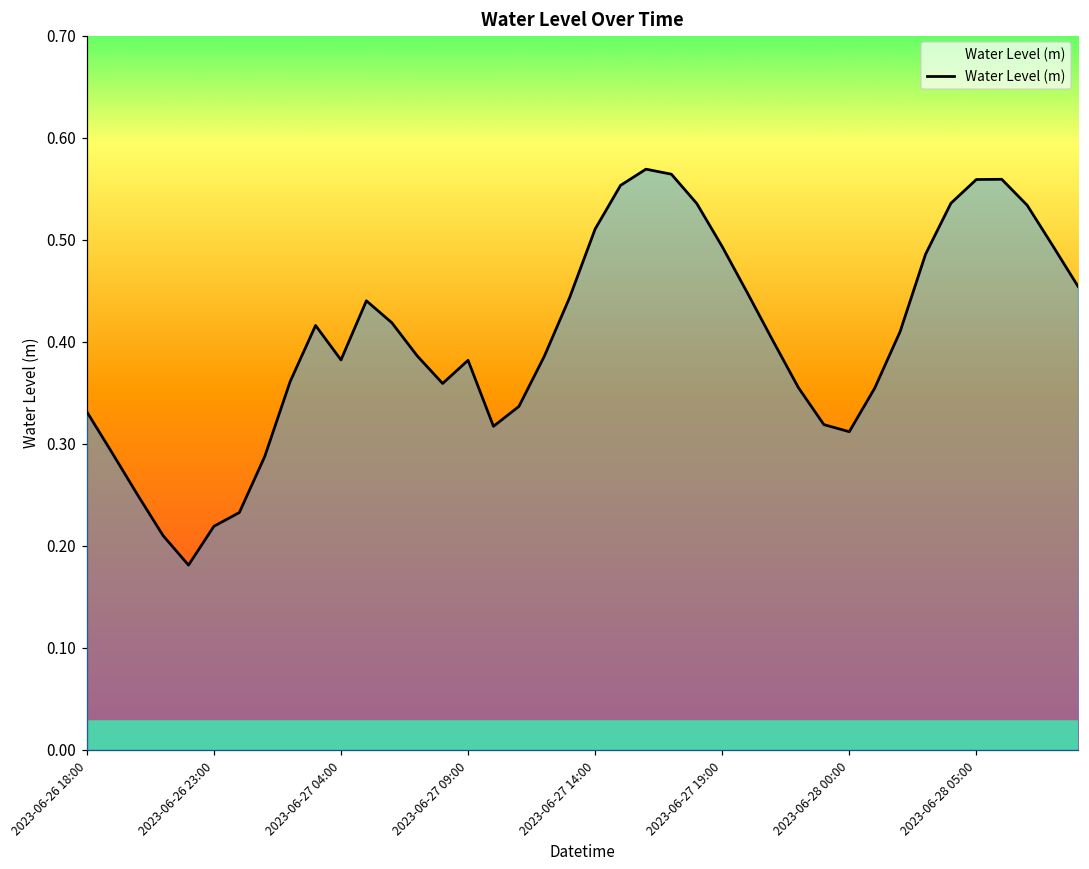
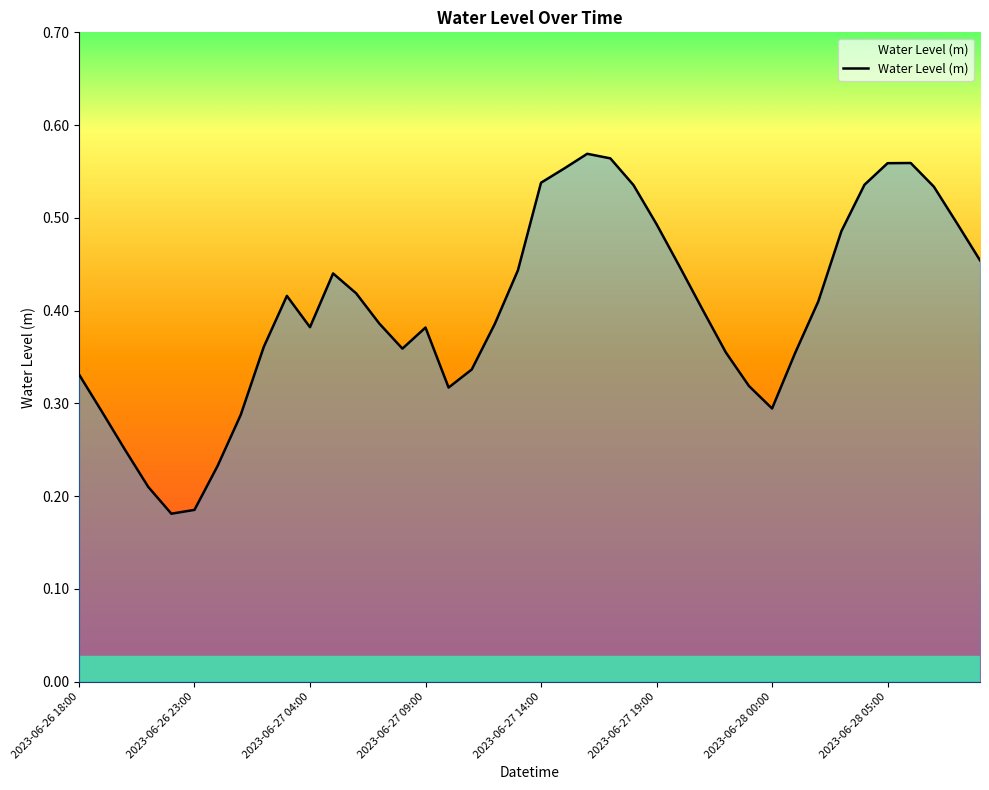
2023-06-26 23:00: 0.22 -> 0.19
2023-06-27 14:00: 0.51 -> 0.54
2023-06-28 00:00: 0.31 -> 0.29
